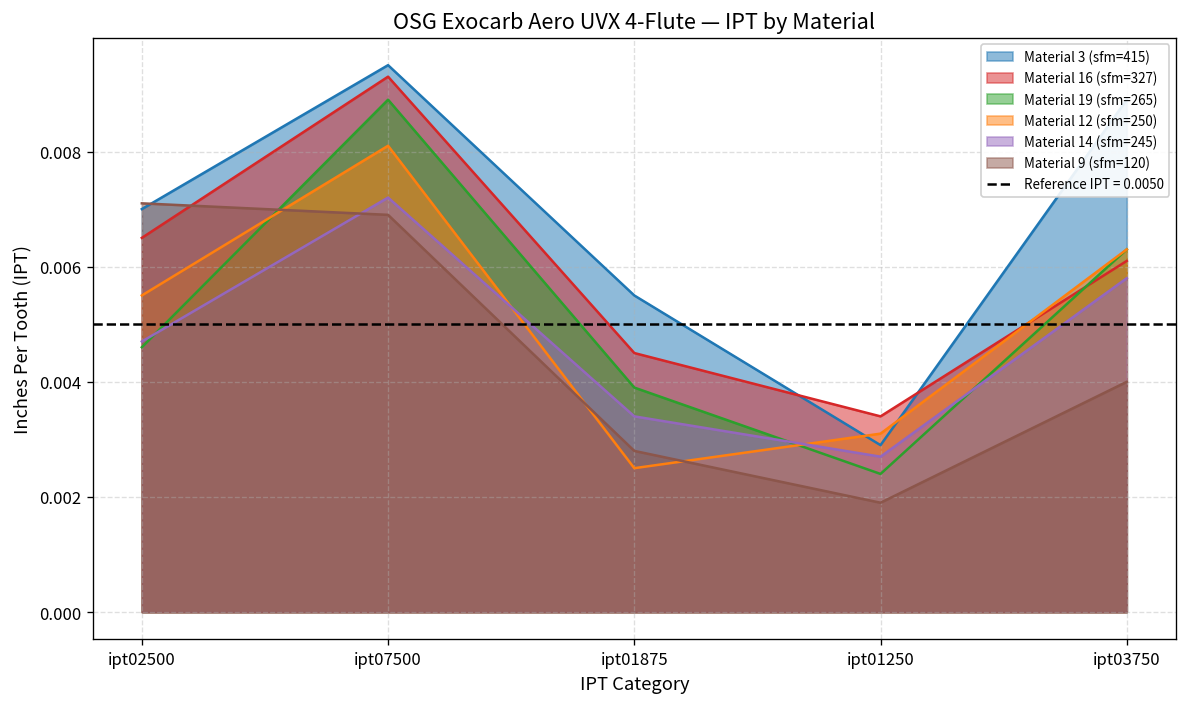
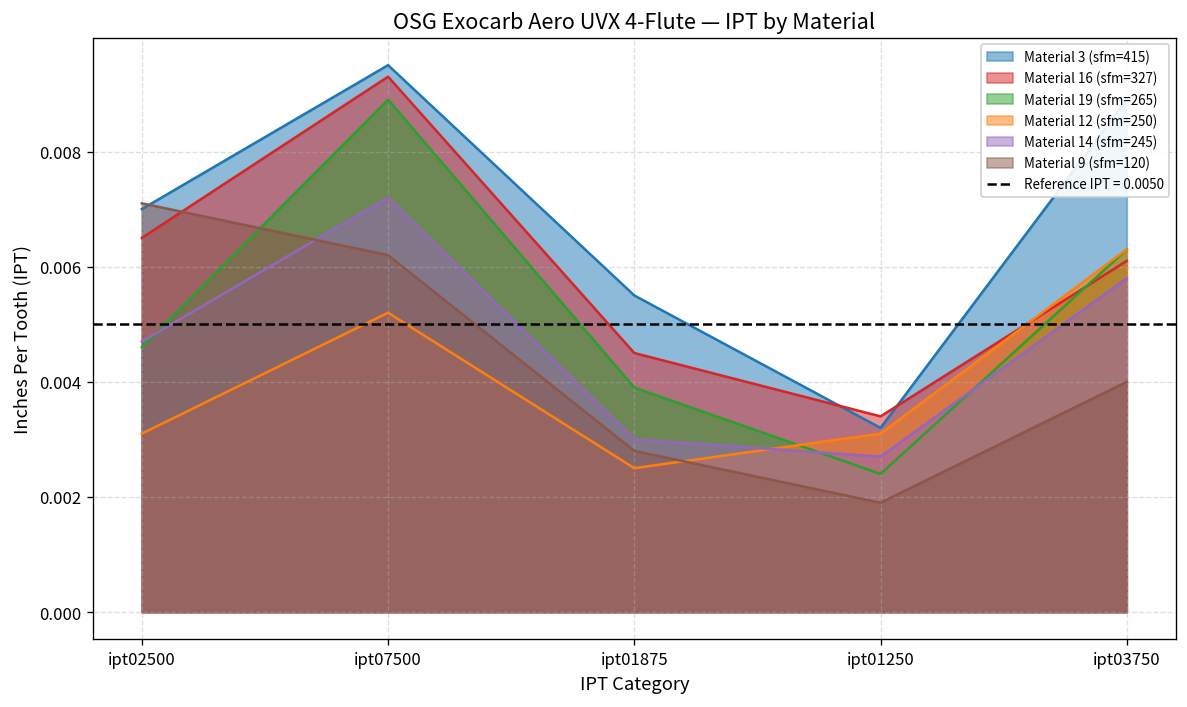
Material 12 (sfm=250), ipt02500: 0.0055 -> 0.0031
Material 12 (sfm=250), ipt07500: 0.0081 -> 0.0052
Material 9 (sfm=120), ipt07500: 0.0069 -> 0.0062
Material 14 (sfm=245), ipt01875: 0.0034 -> 0.0030
Material 3 (sfm=415), ipt01250: 0.0029 -> 0.0032
